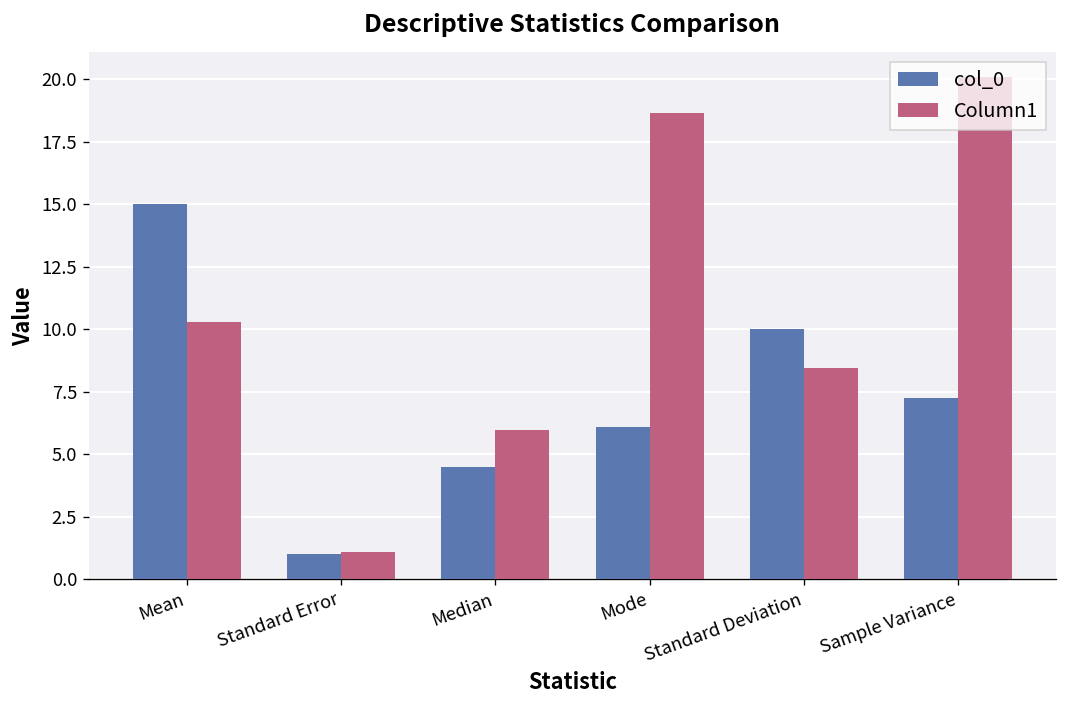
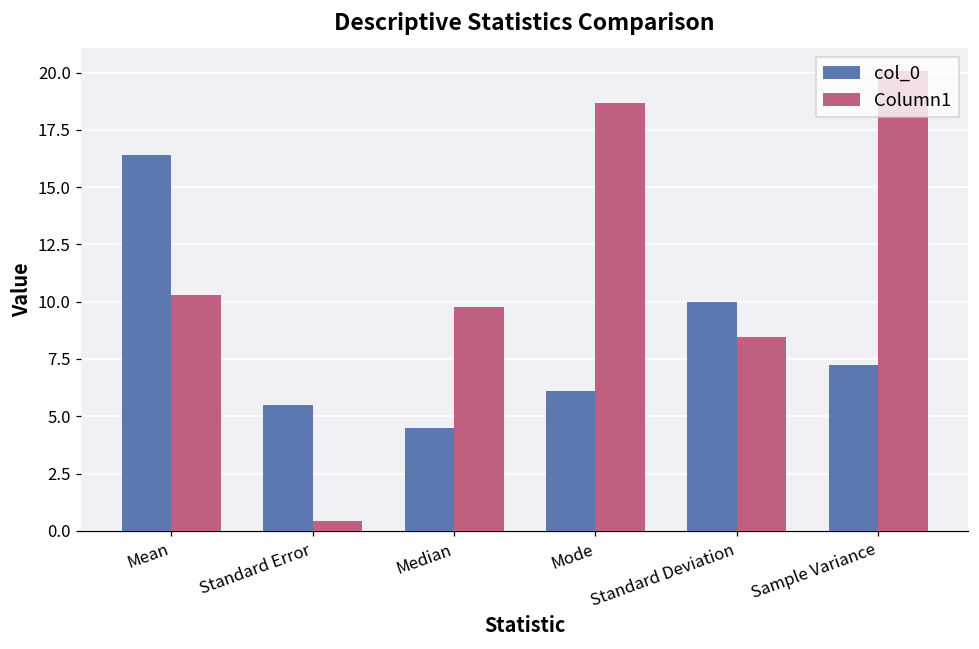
col_0, Mean: 15.0 -> 16.4
col_0, Standard Error: 1.0 -> 5.5
Column1, Standard Error: 1.1 -> 0.4
Column1, Median: 6.0 -> 9.7
